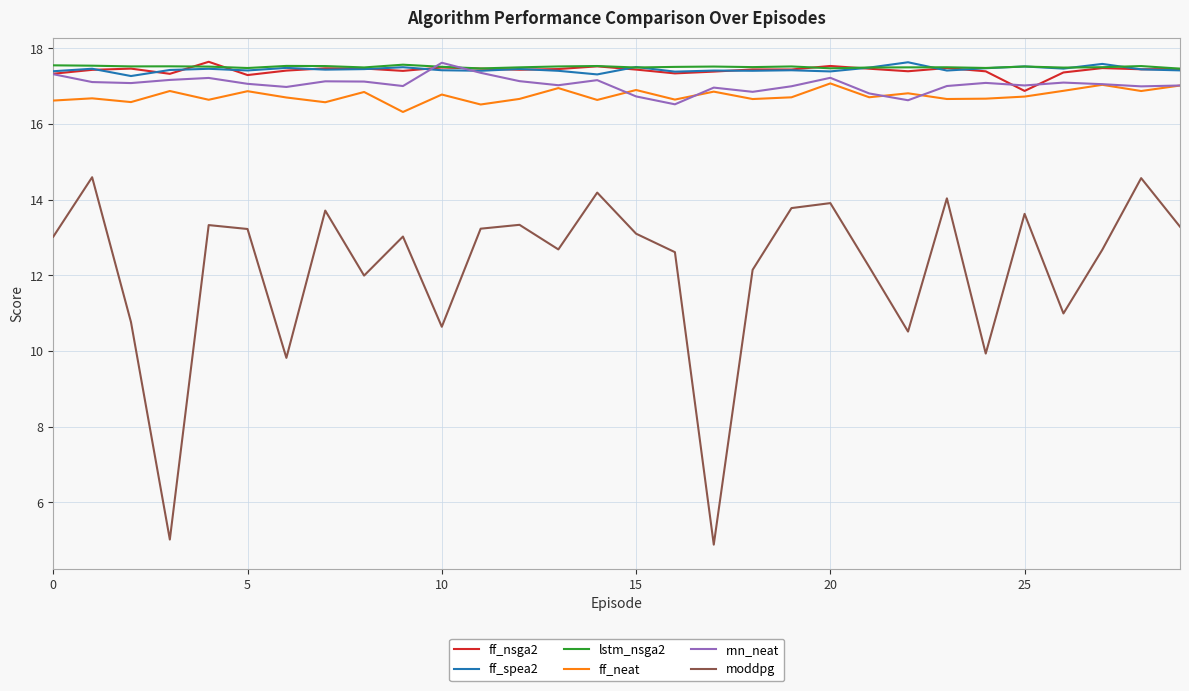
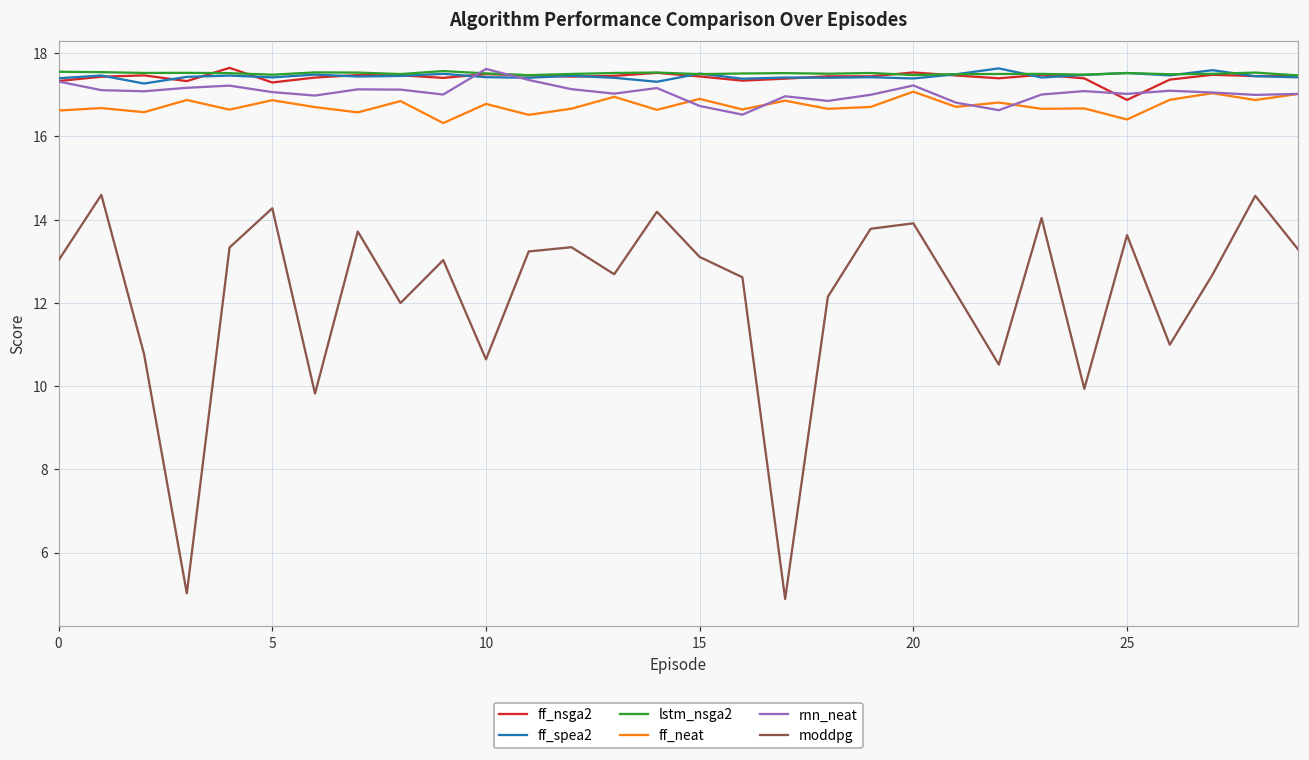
moddpg, 5: 13.2 -> 14.3
ff_neat, 25: 16.7 -> 16.4
